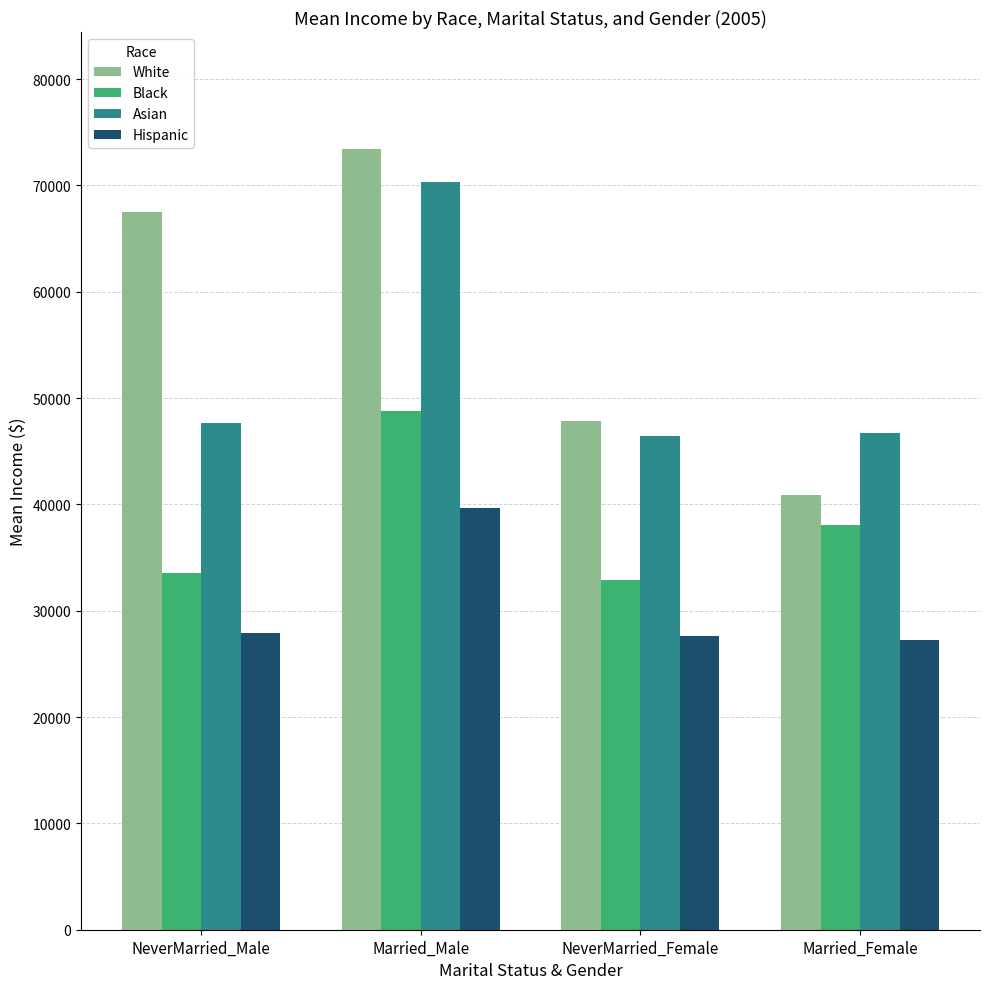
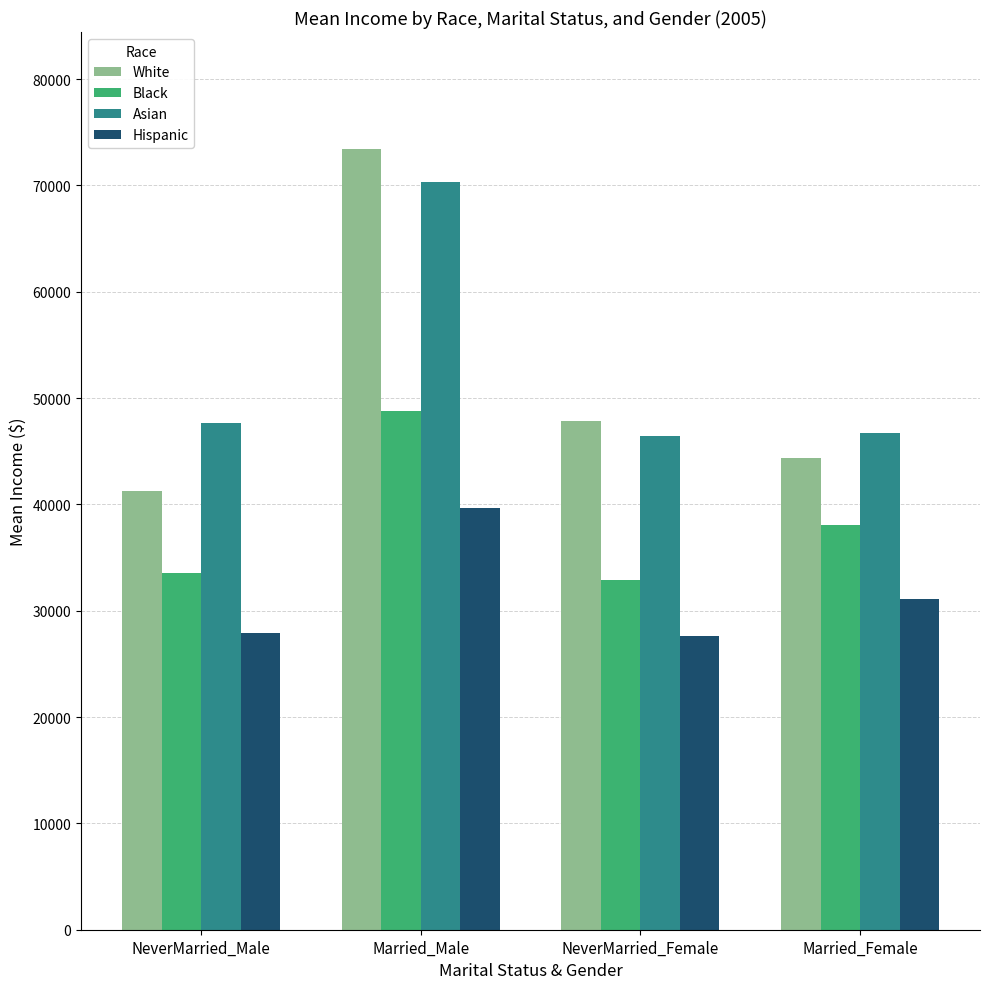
White, NeverMarried_Male: 67500 -> 41200
White, Married_Female: 40900 -> 44400
Hispanic, Married_Female: 27300 -> 31100
